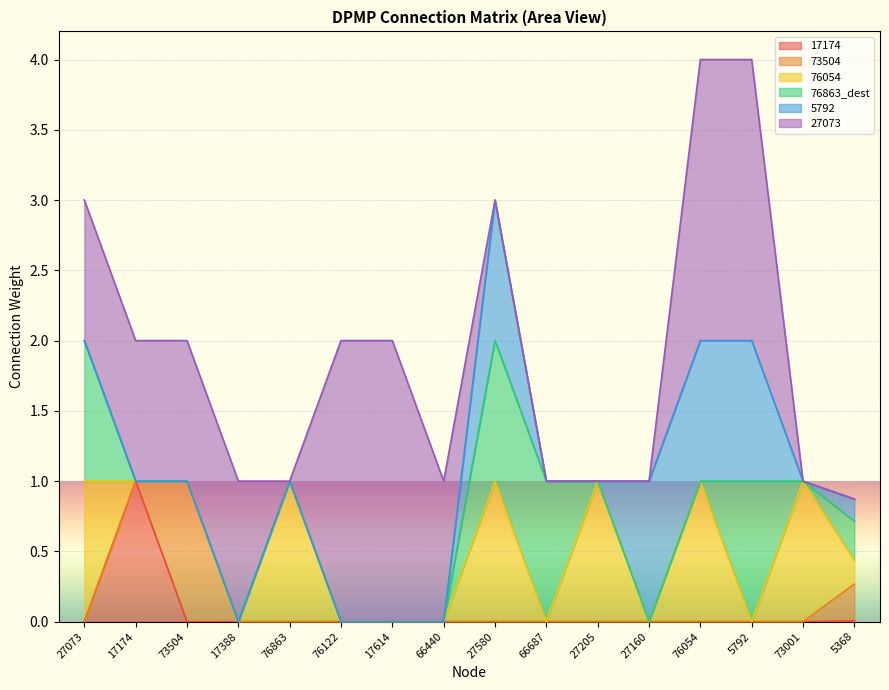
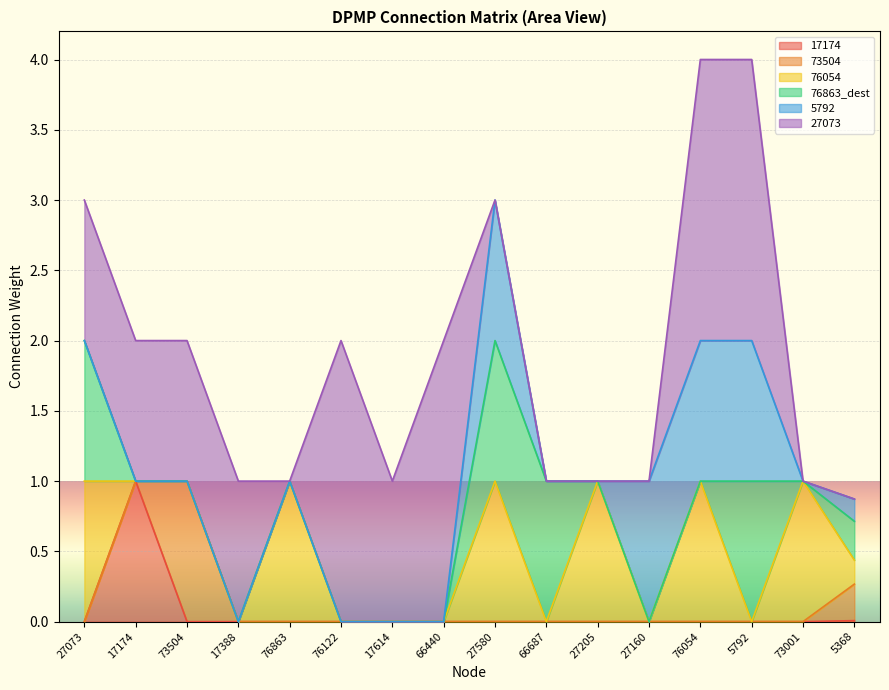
27073, 17614: 2 -> 1
27073, 66440: 1 -> 2
